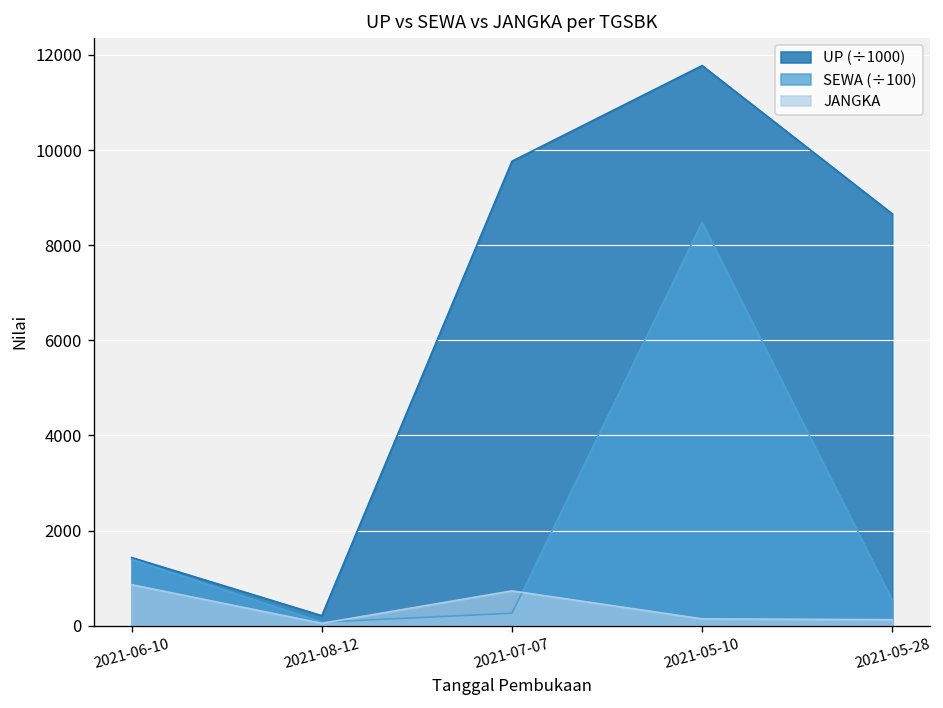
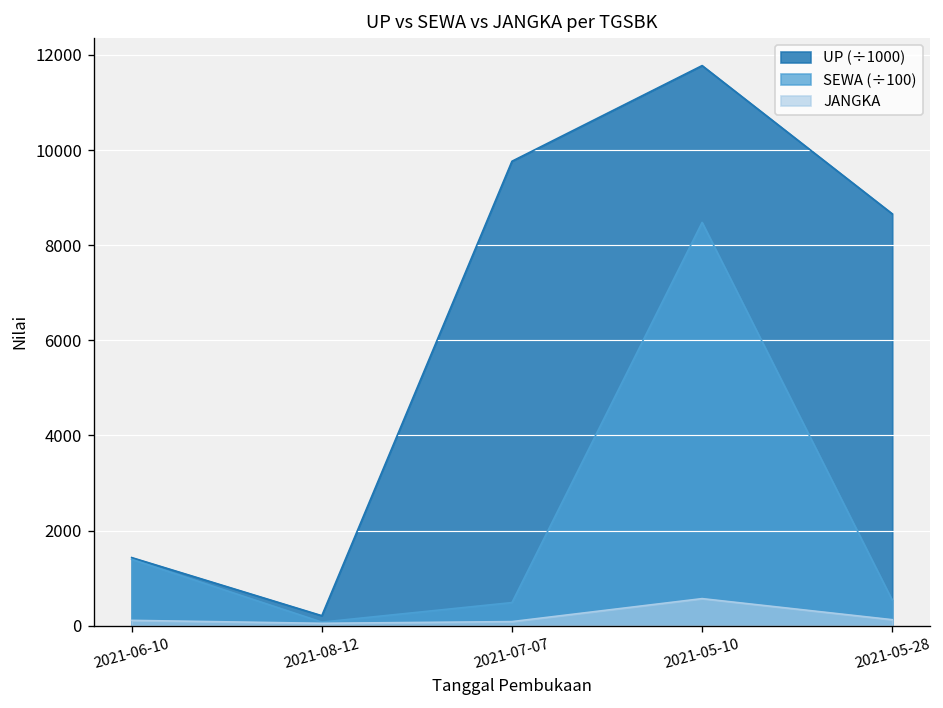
JANGKA, 2021-06-10: 900 -> 100
SEWA (÷100), 2021-07-07: 300 -> 500
JANGKA, 2021-07-07: 700 -> 100
JANGKA, 2021-05-10: 100 -> 600
